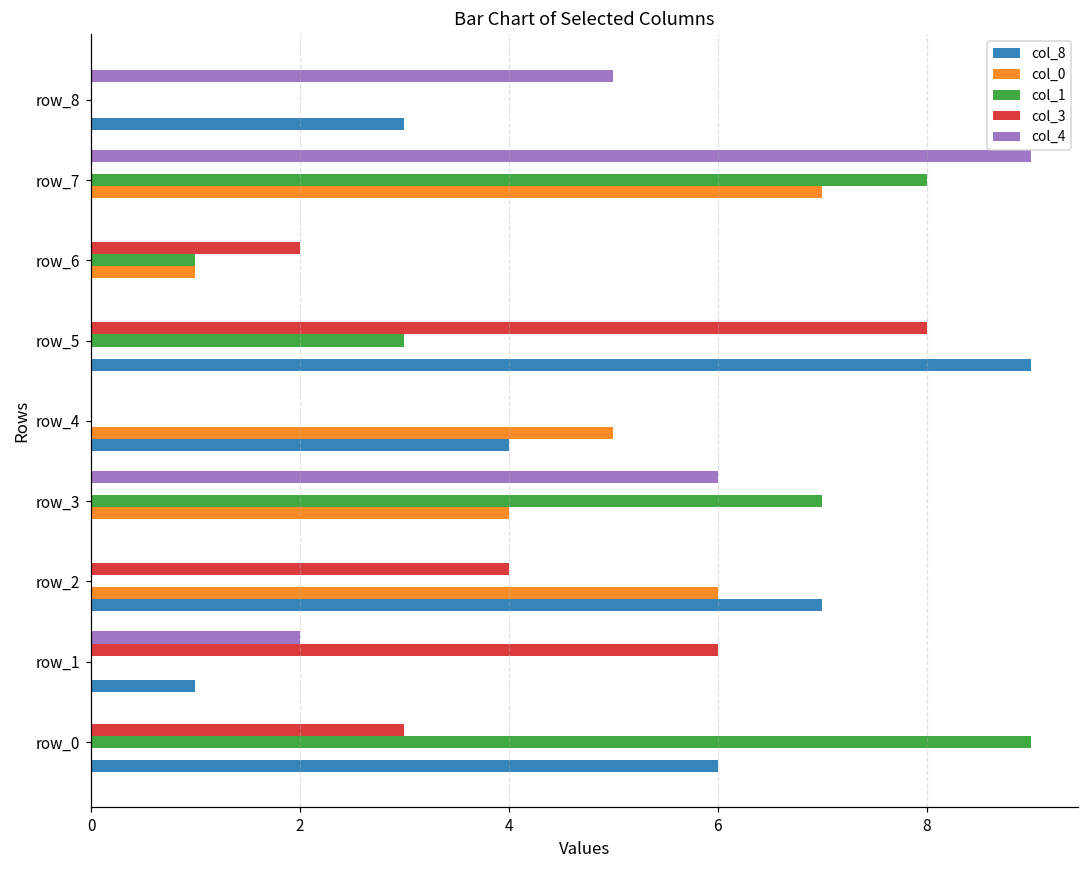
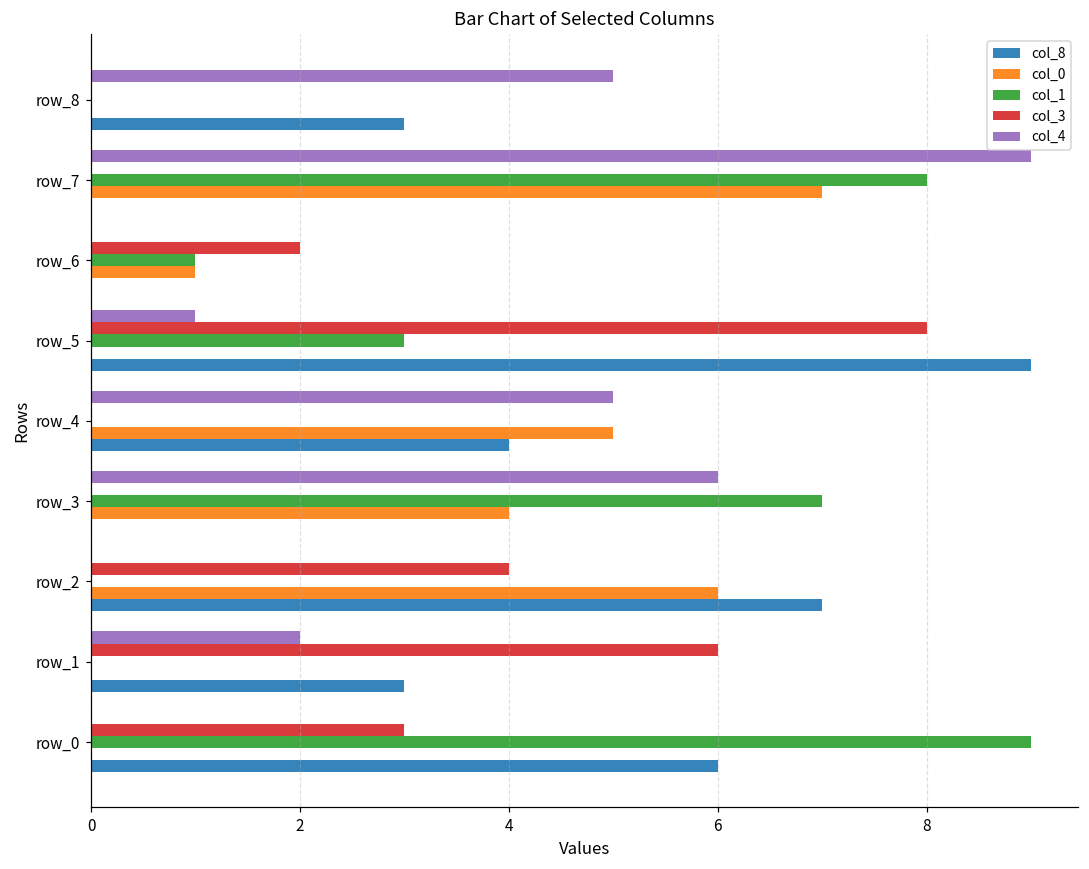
col_4, row_5: 0 -> 1
col_4, row_4: 0 -> 5
col_8, row_1: 1 -> 3
